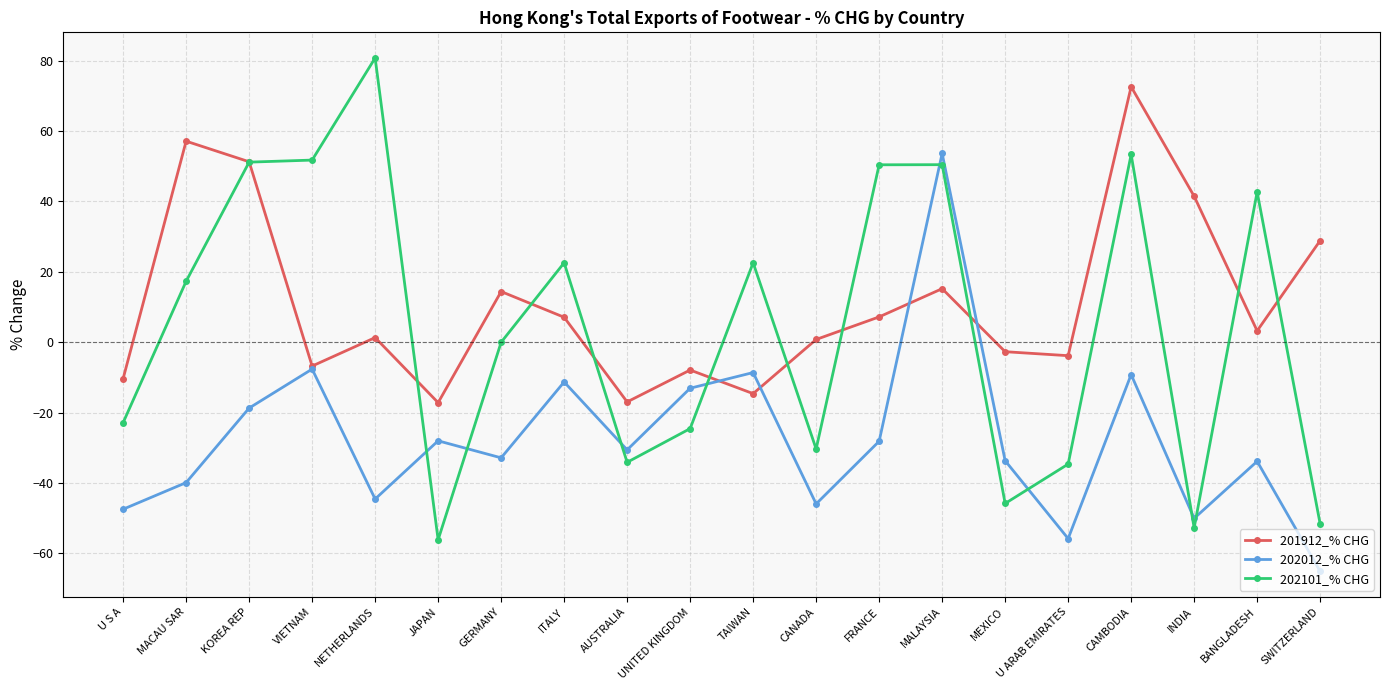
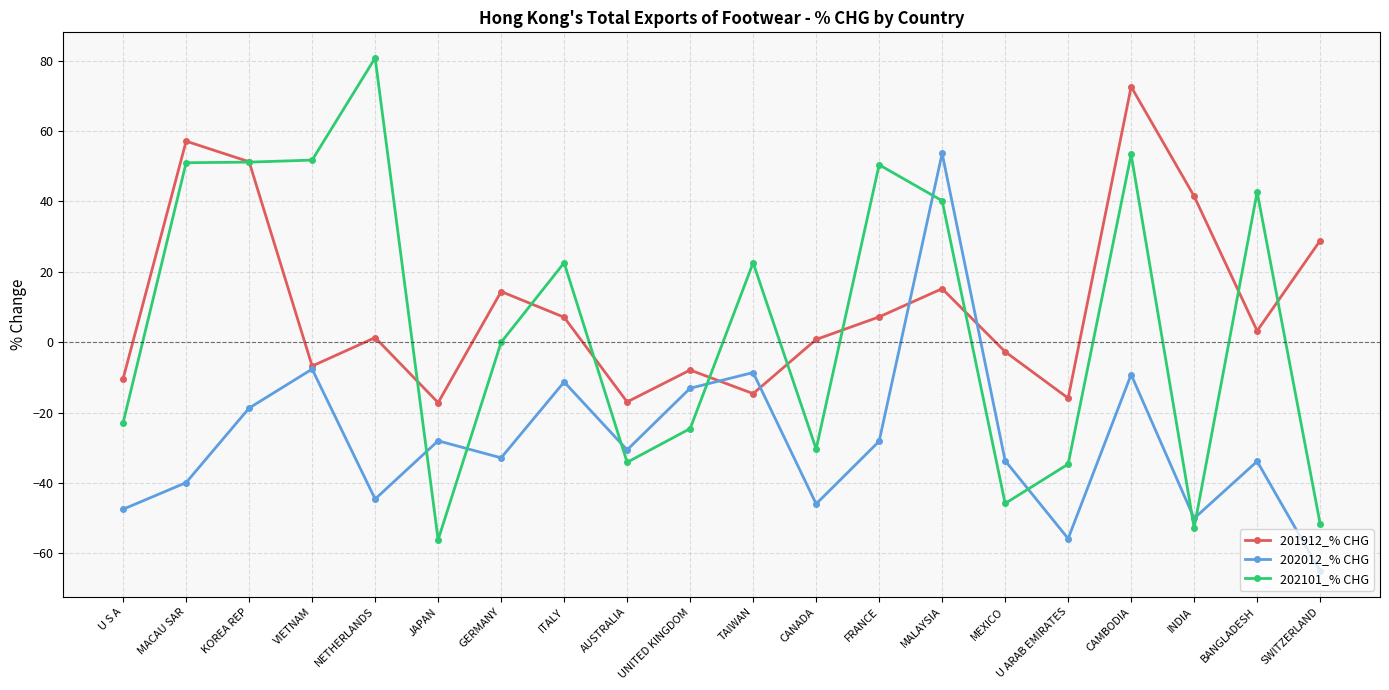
202101_% CHG, MACAU SAR: 17 -> 51
202101_% CHG, MALAYSIA: 50 -> 40
201912_% CHG, U ARAB EMIRATES: -4 -> -16
